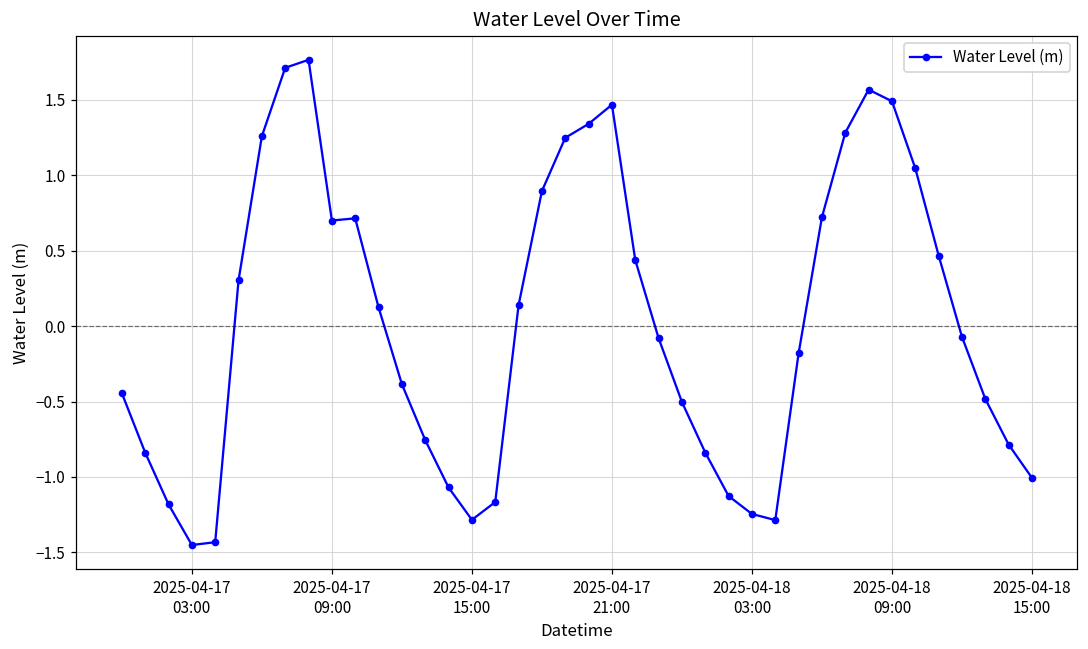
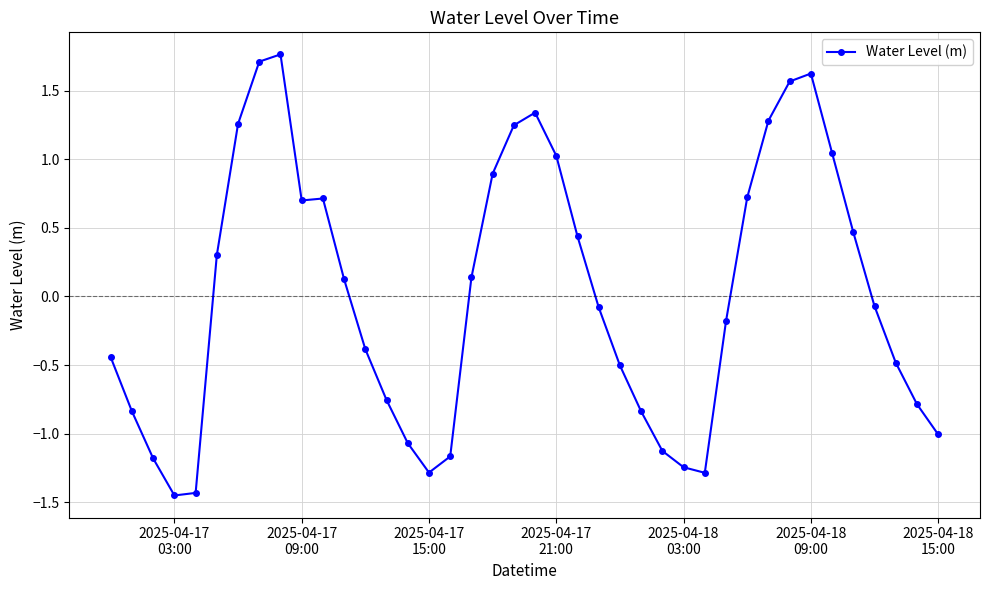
2025-04-17 21:00: 1.47 -> 1.02
2025-04-18 09:00: 1.49 -> 1.62
